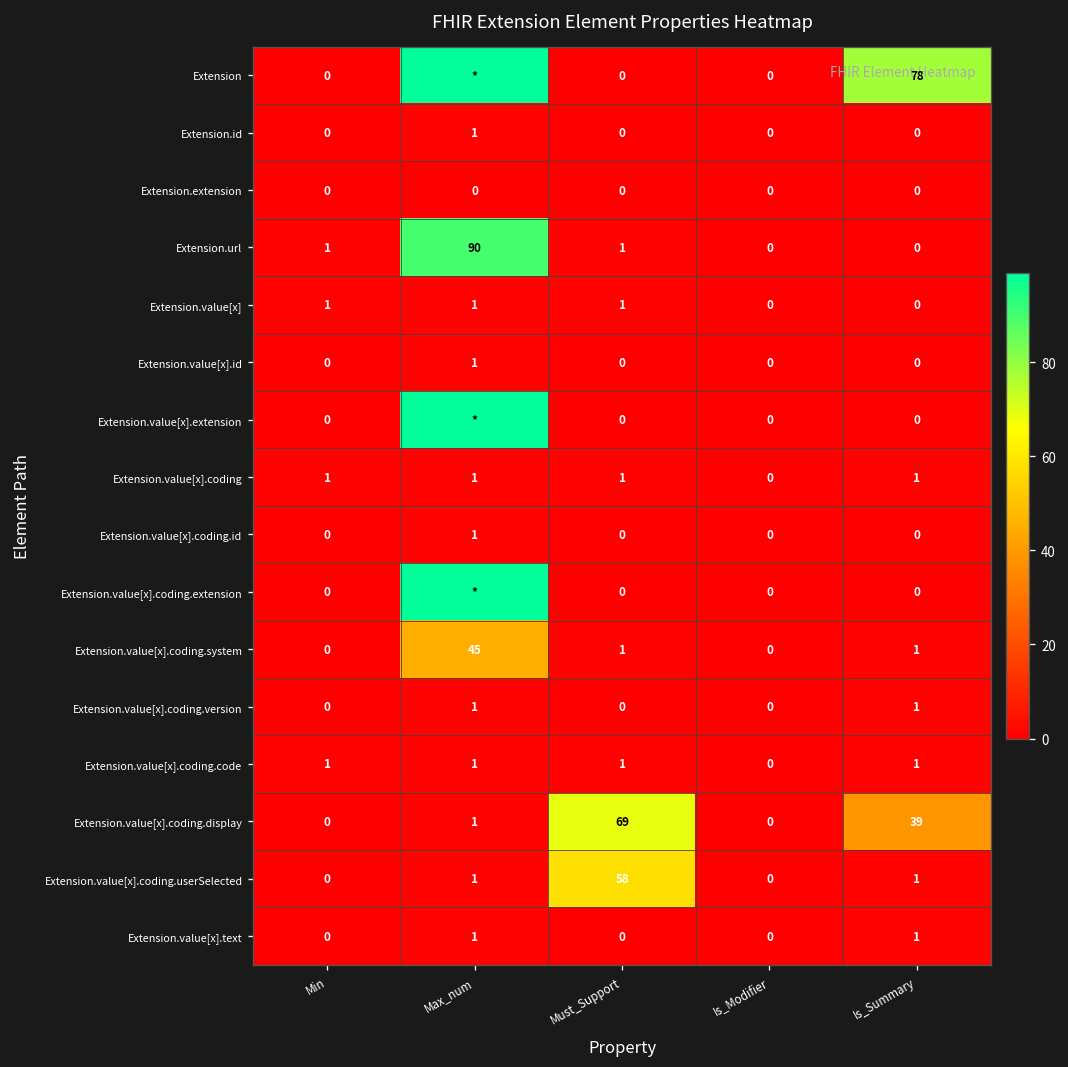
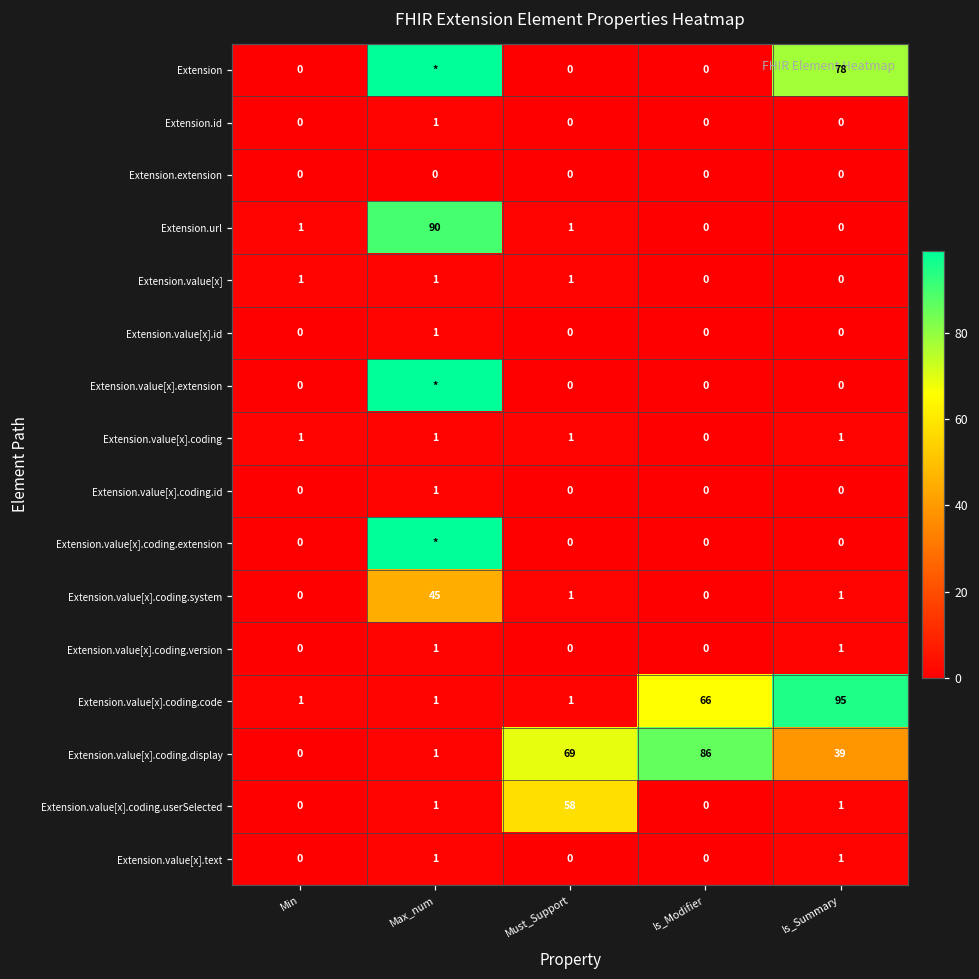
Extension.value[x].coding.code, Is_Modifier: 0 -> 66
Extension.value[x].coding.code, Is_Summary: 1 -> 95
Extension.value[x].coding.display, Is_Modifier: 0 -> 86
